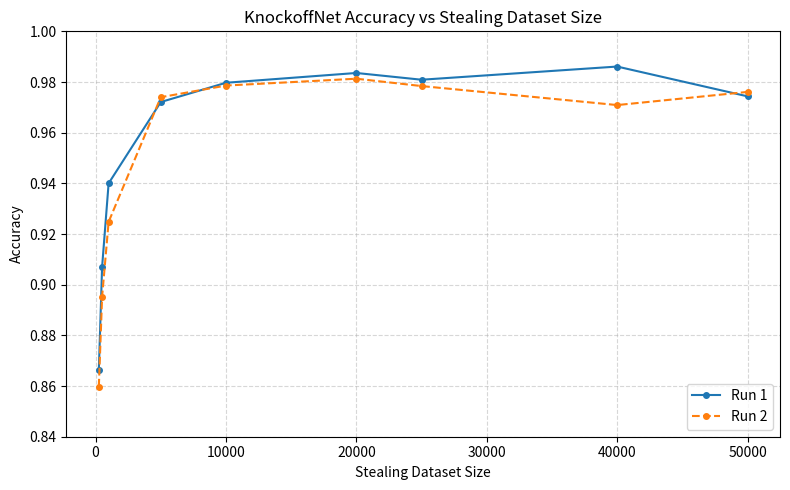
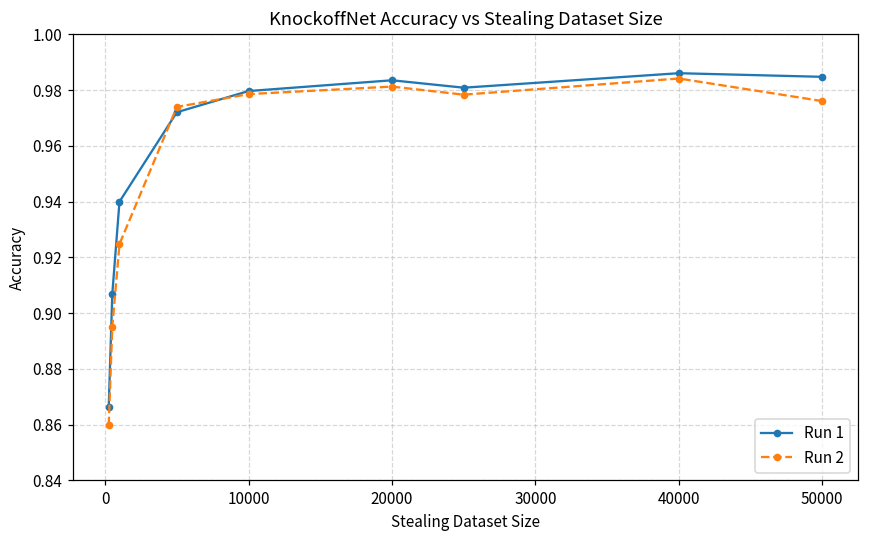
Run 2, 40000: 0.971 -> 0.984
Run 1, 50000: 0.974 -> 0.985
